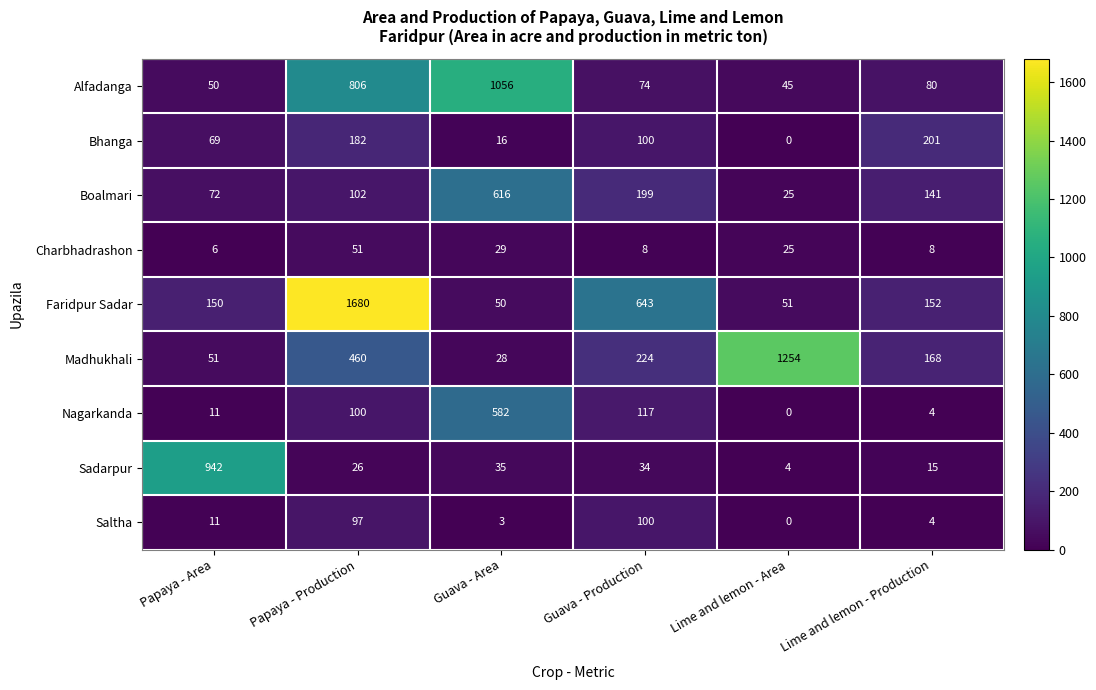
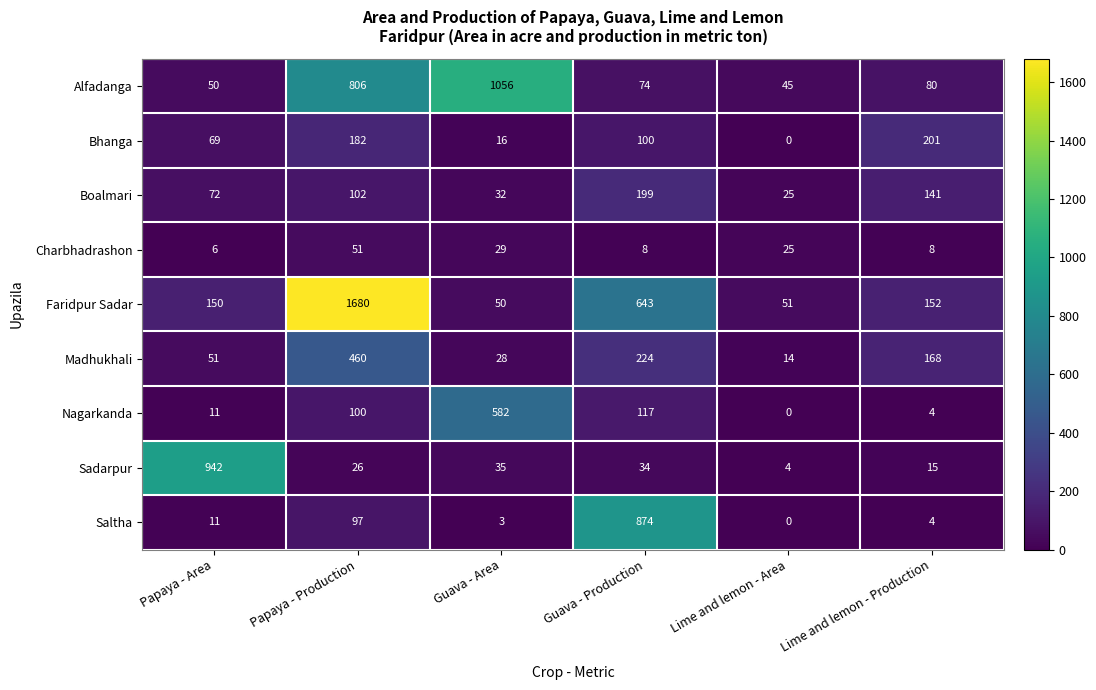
Boalmari, Guava - Area: 616 -> 32
Madhukhali, Lime and lemon - Area: 1254 -> 14
Saltha, Guava - Production: 100 -> 874
